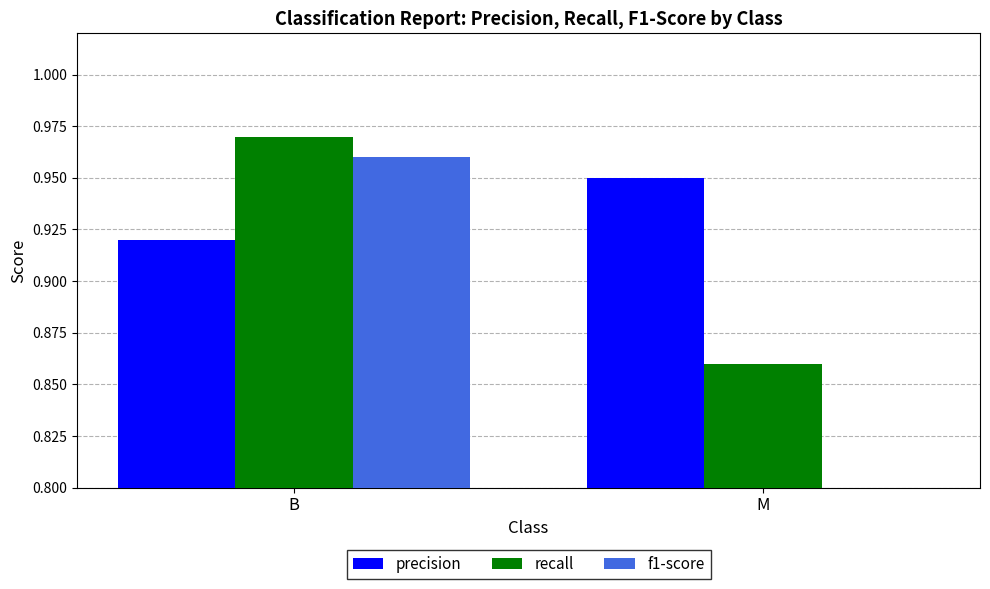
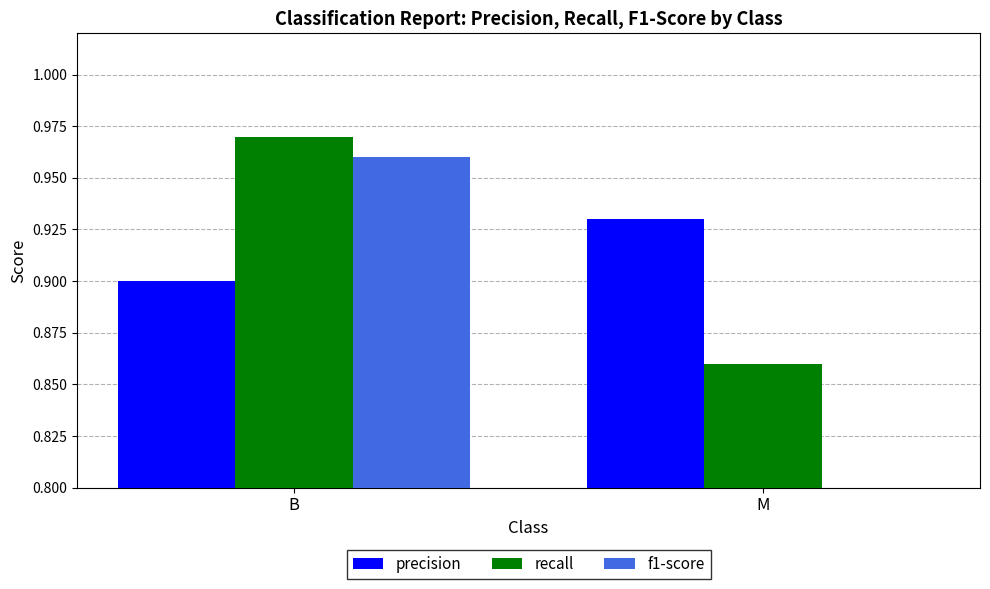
precision, B: 0.92 -> 0.90
precision, M: 0.95 -> 0.93
